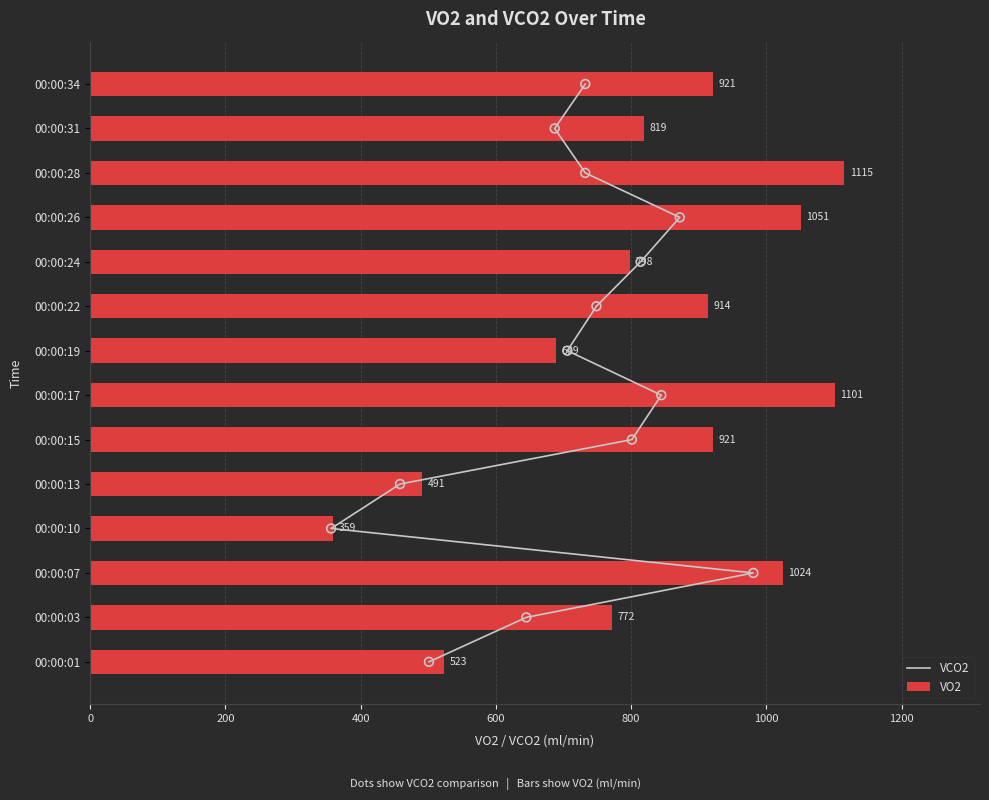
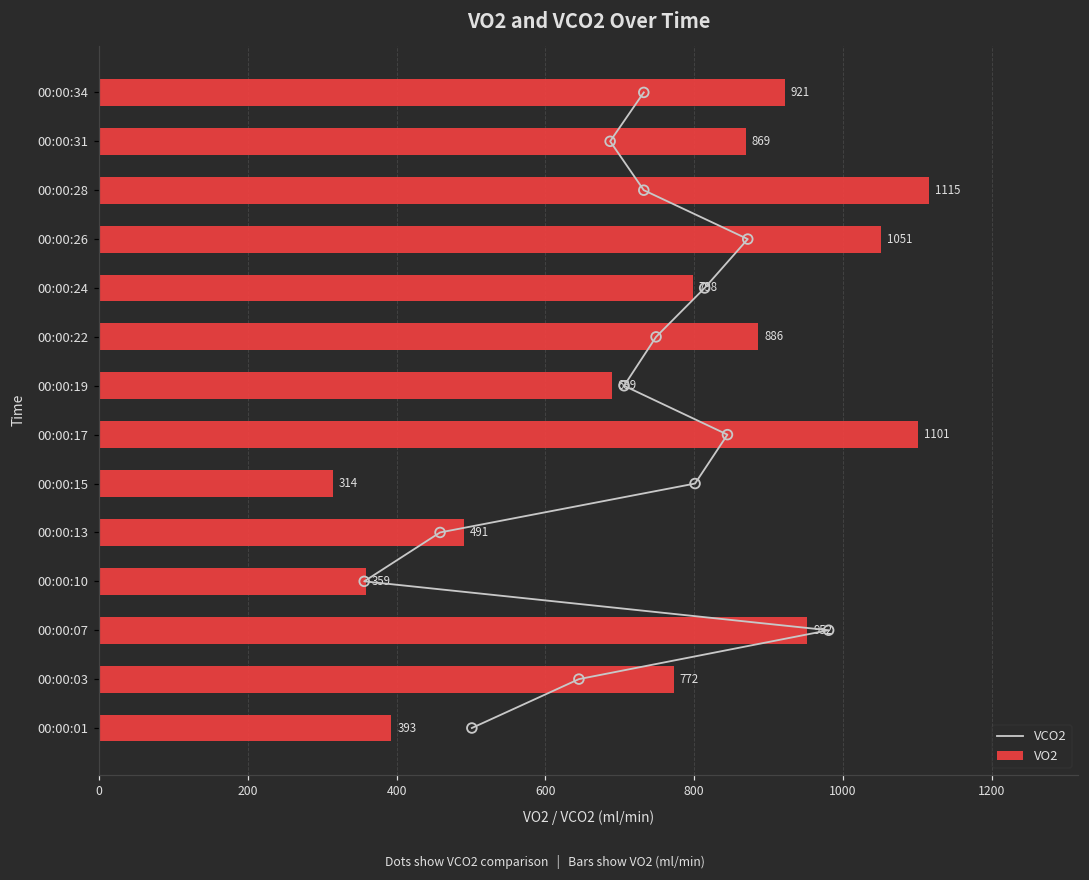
VO2, 00:00:31: 819 -> 869
VO2, 00:00:22: 914 -> 886
VO2, 00:00:15: 921 -> 314
VO2, 00:00:07: 1024 -> 952
VO2, 00:00:01: 523 -> 393
